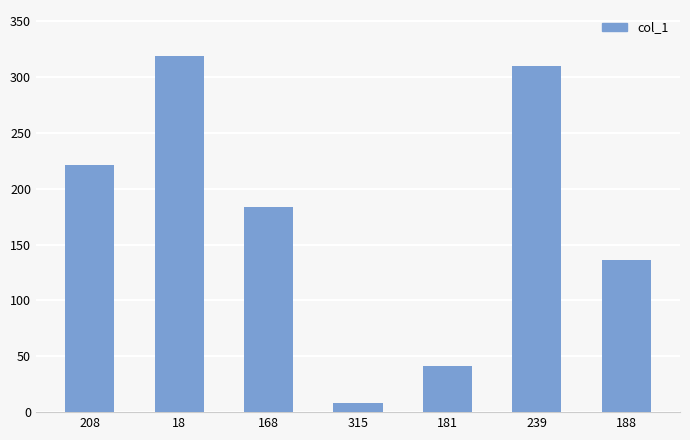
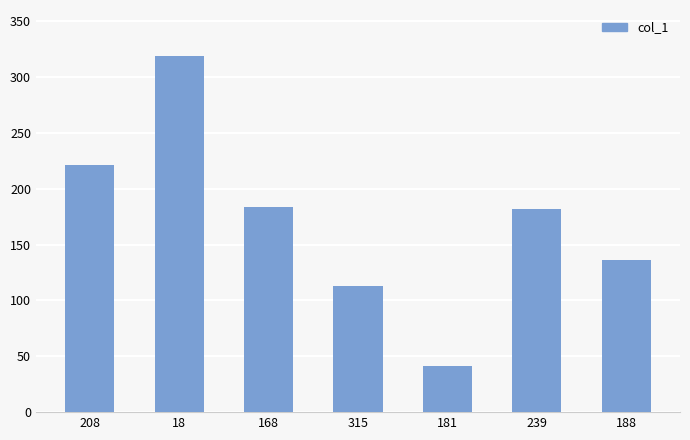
315: 8 -> 113
239: 310 -> 182
